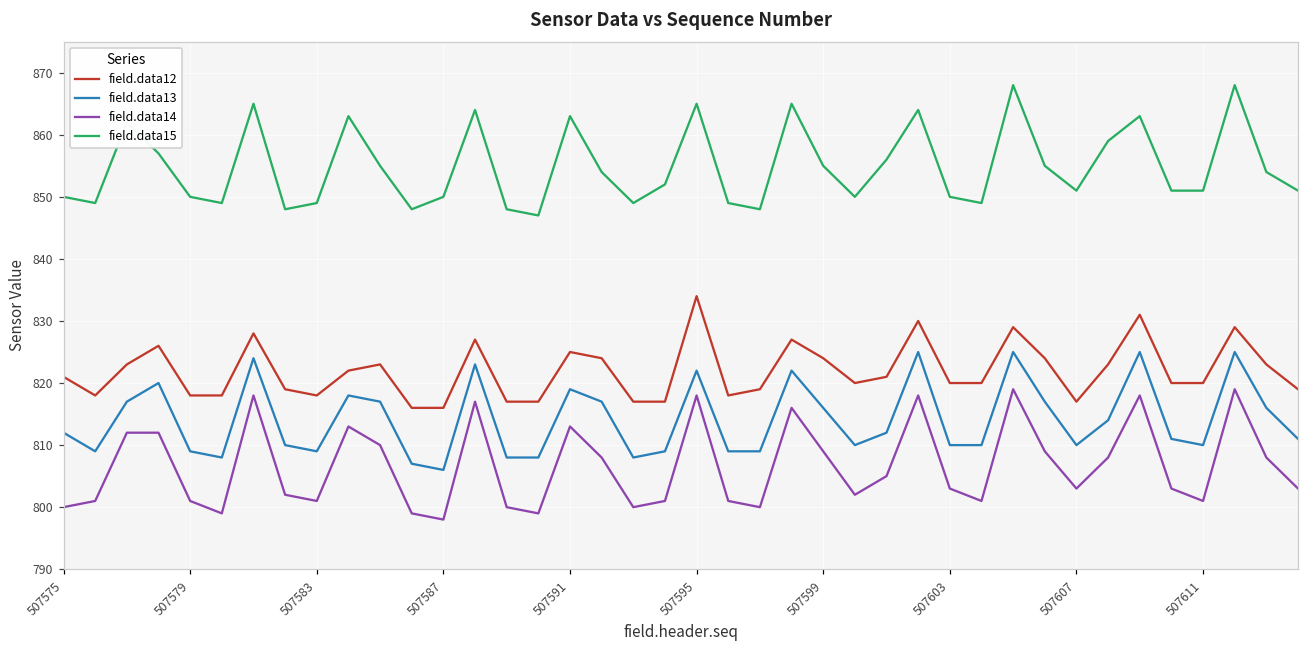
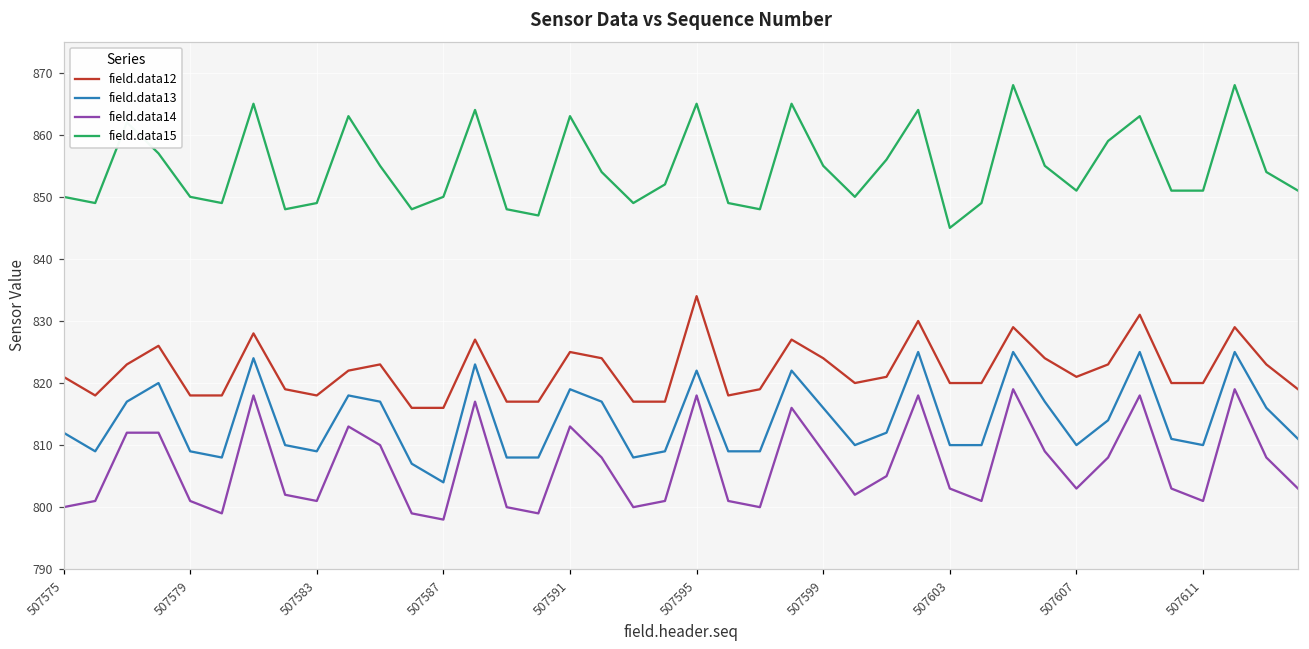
field.data13, 507587: 806 -> 804
field.data15, 507603: 850 -> 845
field.data12, 507607: 817 -> 821
